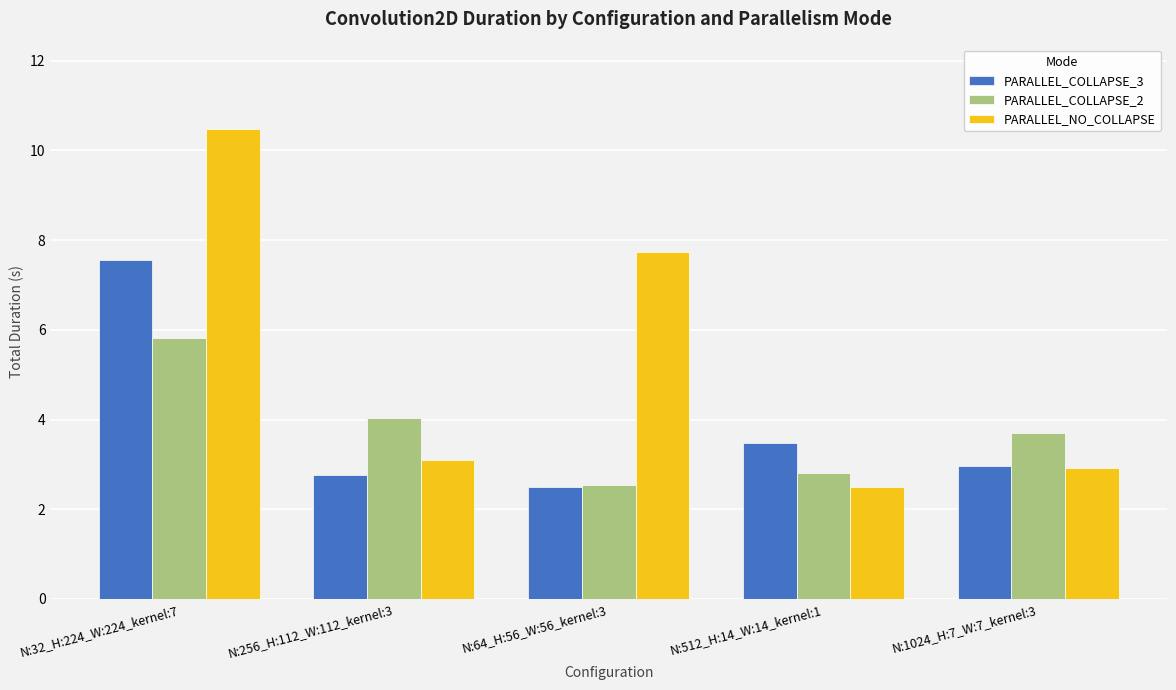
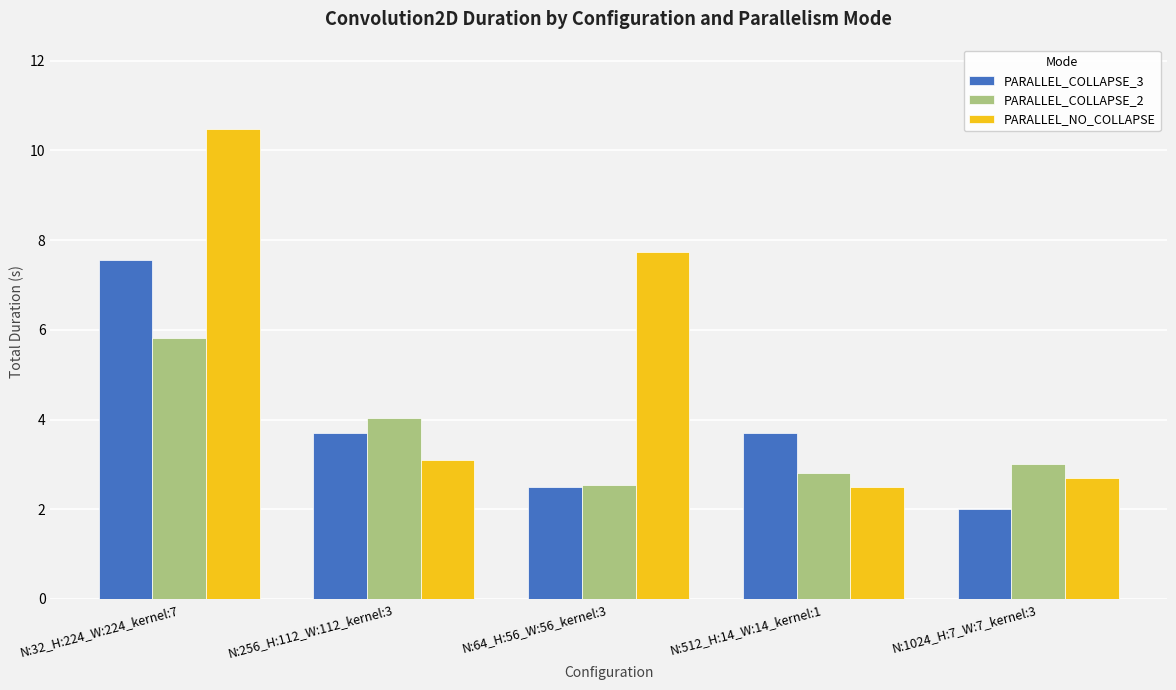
PARALLEL_COLLAPSE_3, N:256_H:112_W:112_kernel:3: 2.8 -> 3.7
PARALLEL_COLLAPSE_3, N:512_H:14_W:14_kernel:1: 3.5 -> 3.7
PARALLEL_COLLAPSE_3, N:1024_H:7_W:7_kernel:3: 3.0 -> 2.0
PARALLEL_COLLAPSE_2, N:1024_H:7_W:7_kernel:3: 3.7 -> 3.0
PARALLEL_NO_COLLAPSE, N:1024_H:7_W:7_kernel:3: 2.9 -> 2.7
